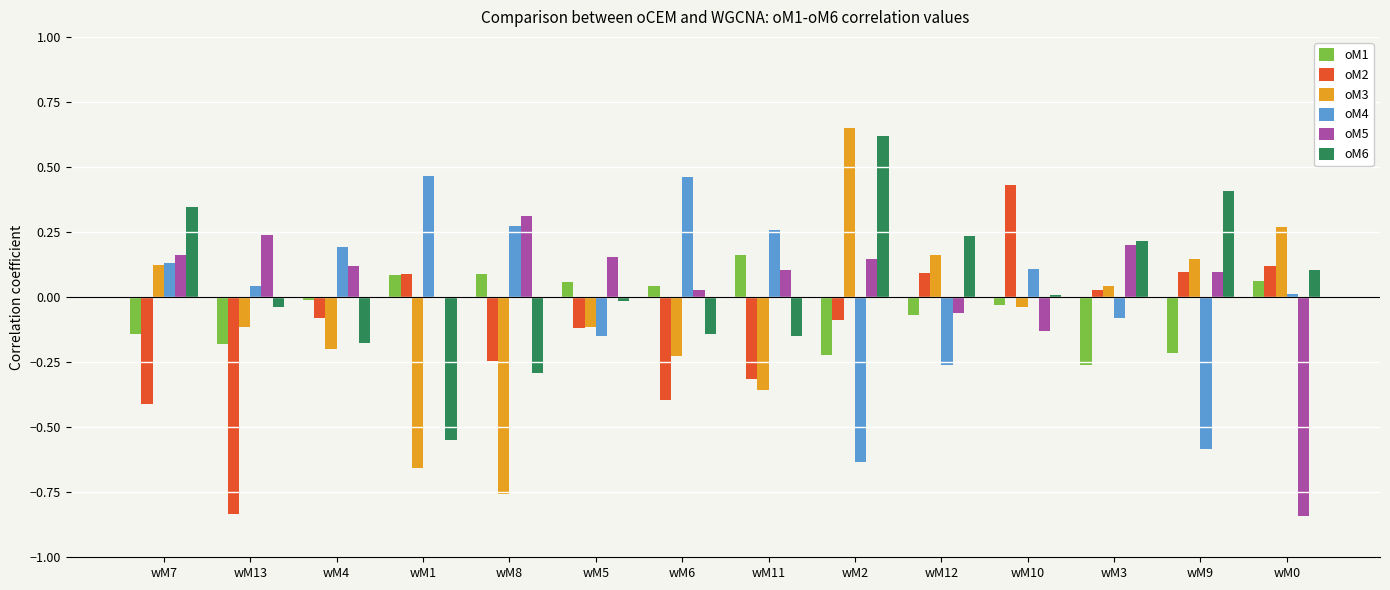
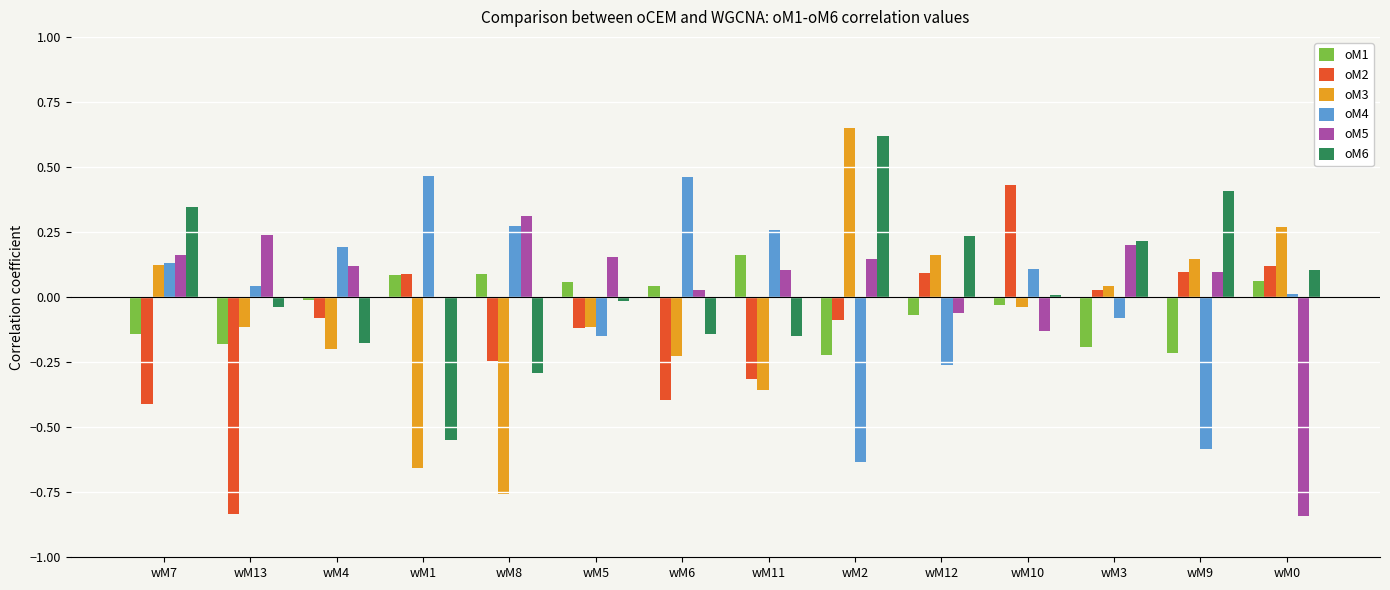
oM1, wM3: -0.26 -> -0.19
